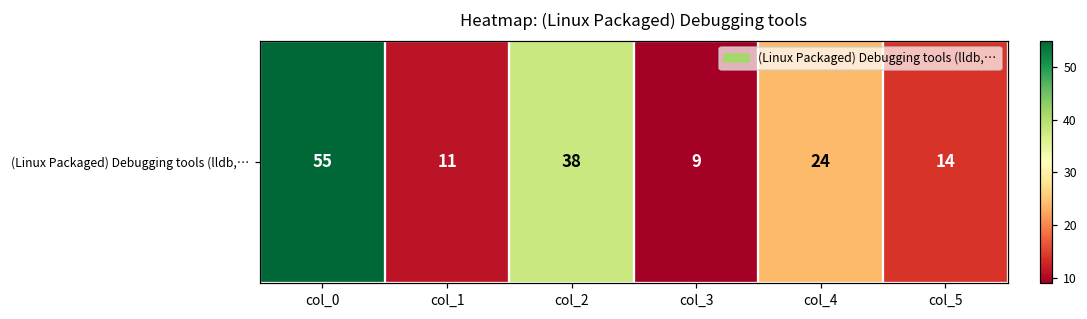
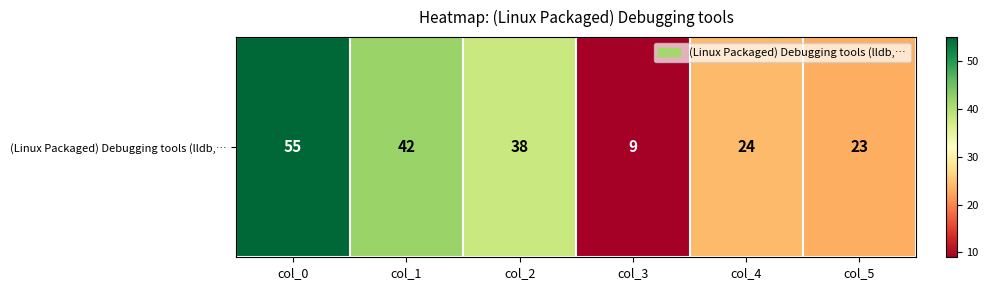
(Linux Packaged) Debugging tools (lldb,…, col_1: 11 -> 42
(Linux Packaged) Debugging tools (lldb,…, col_5: 14 -> 23
